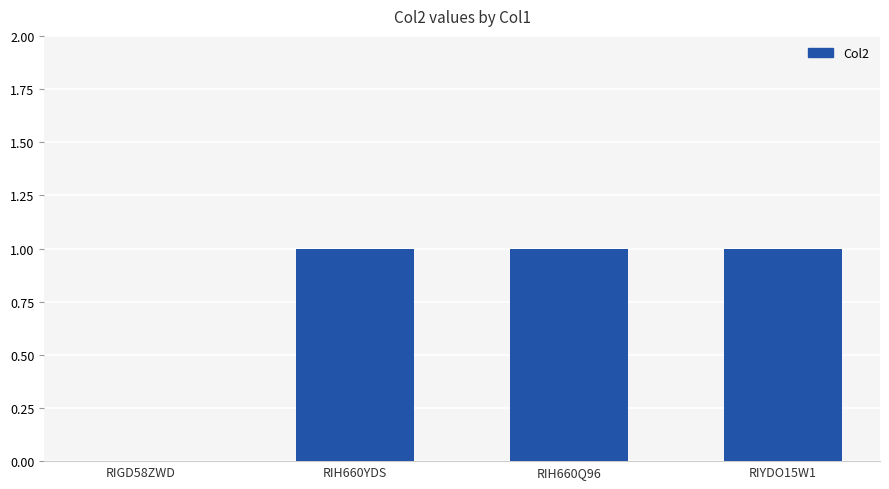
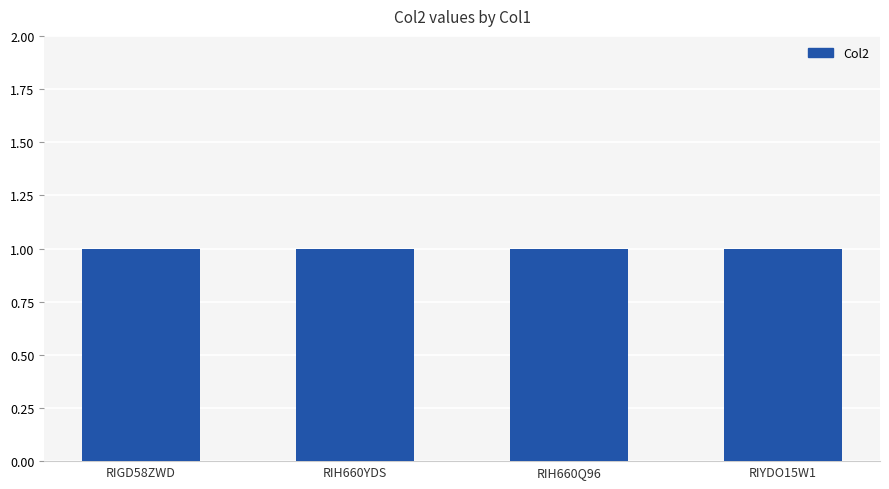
RIGD58ZWD: 0 -> 1
